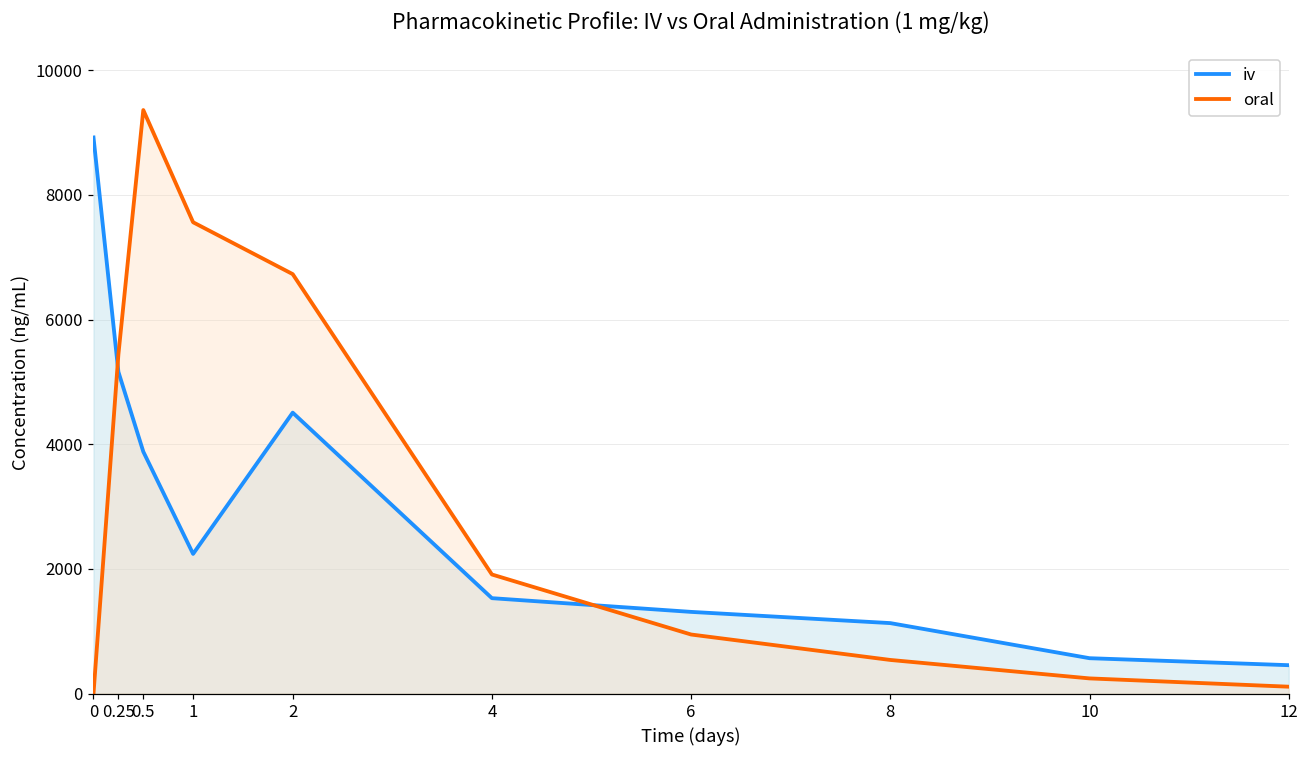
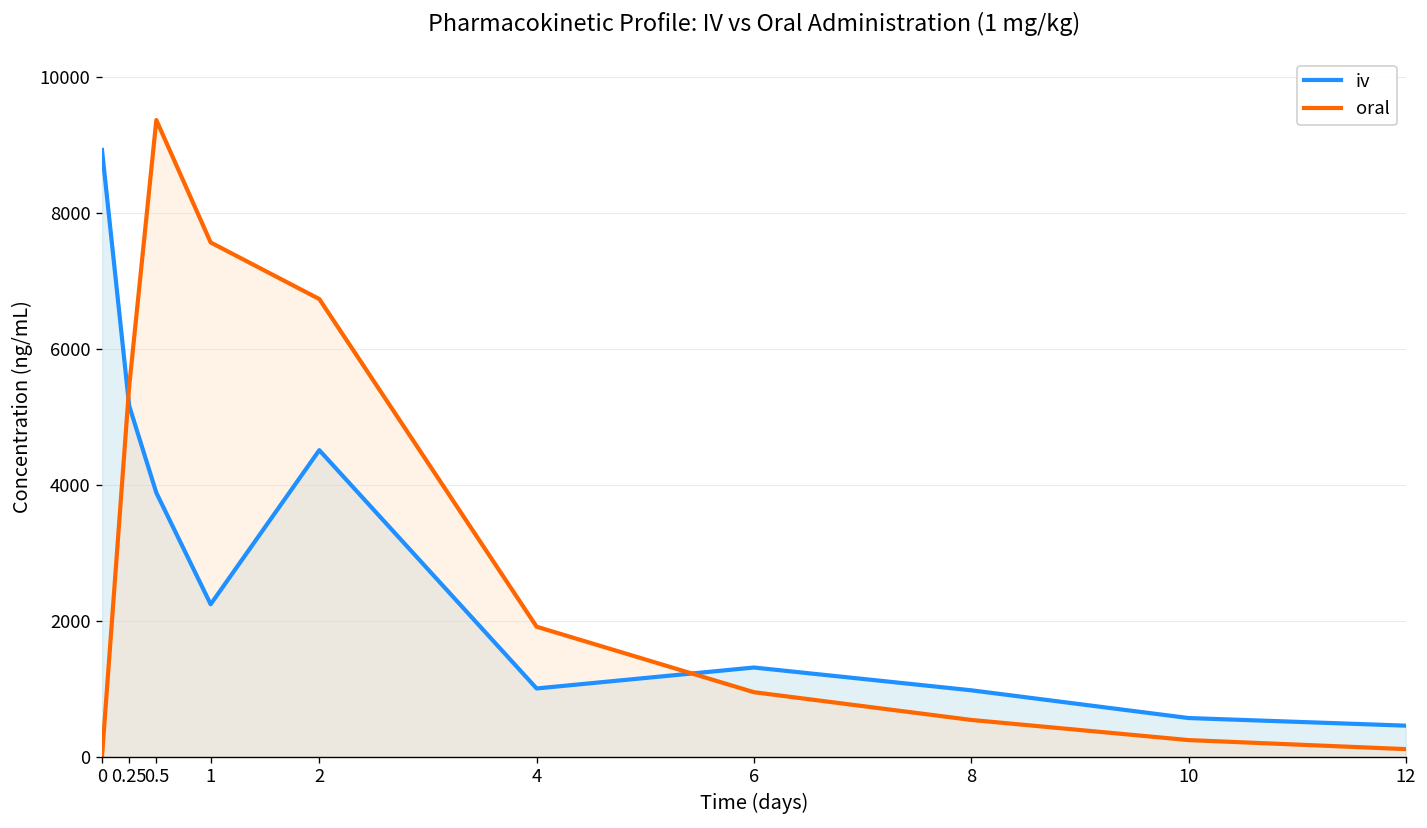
iv, 4: 1500 -> 1000
iv, 8: 1100 -> 1000
